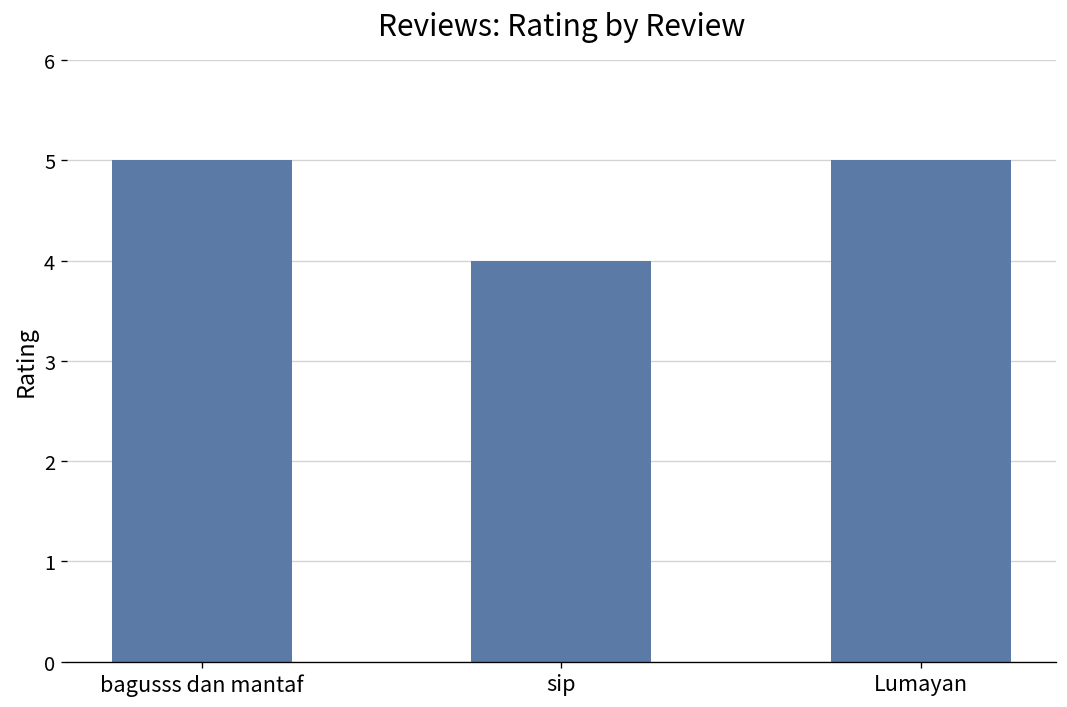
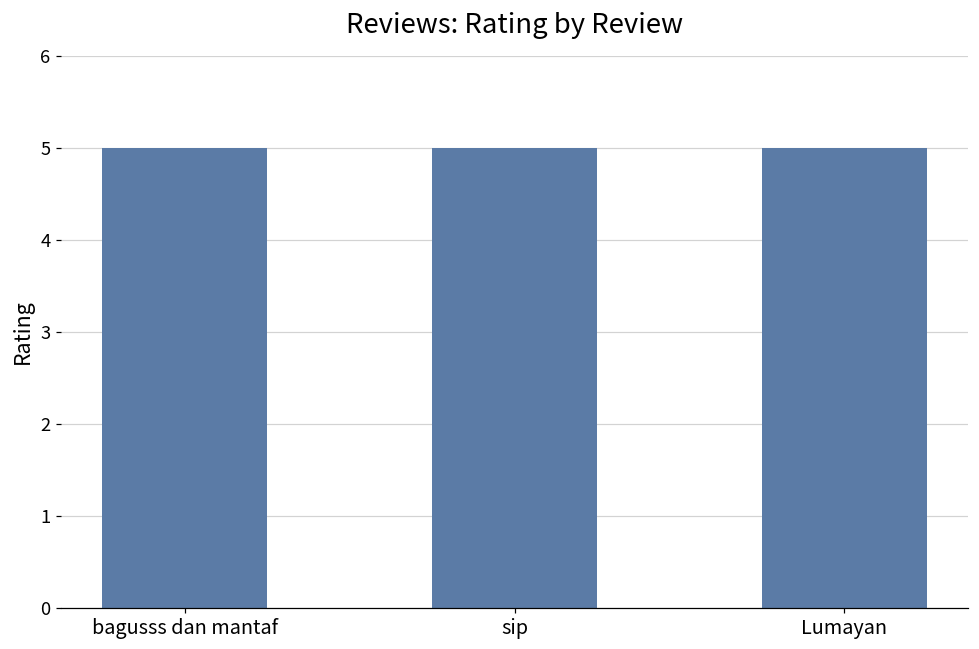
sip: 4 -> 5
